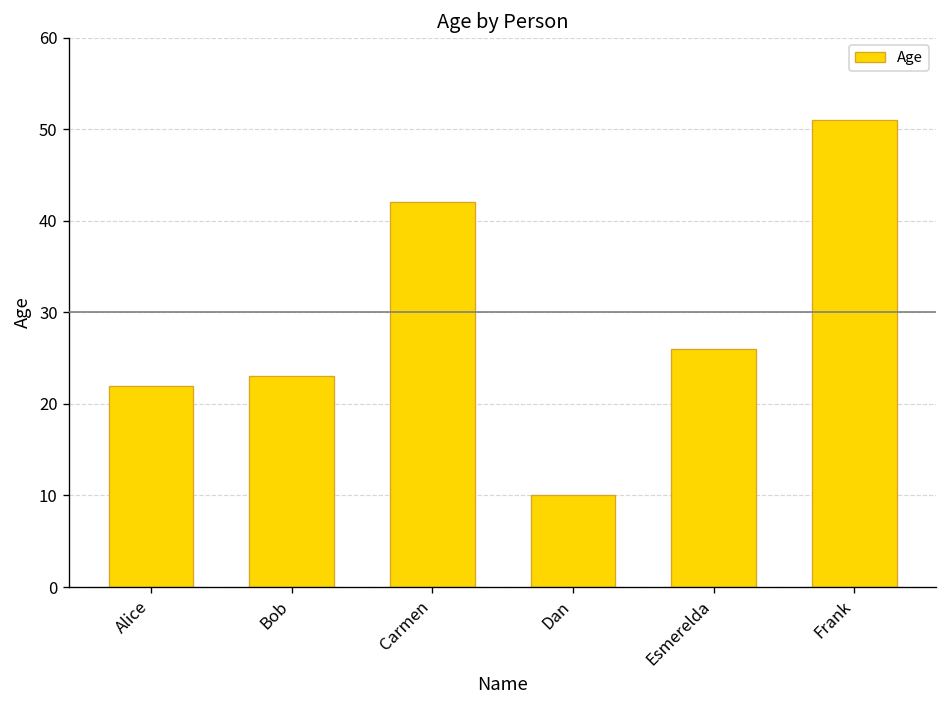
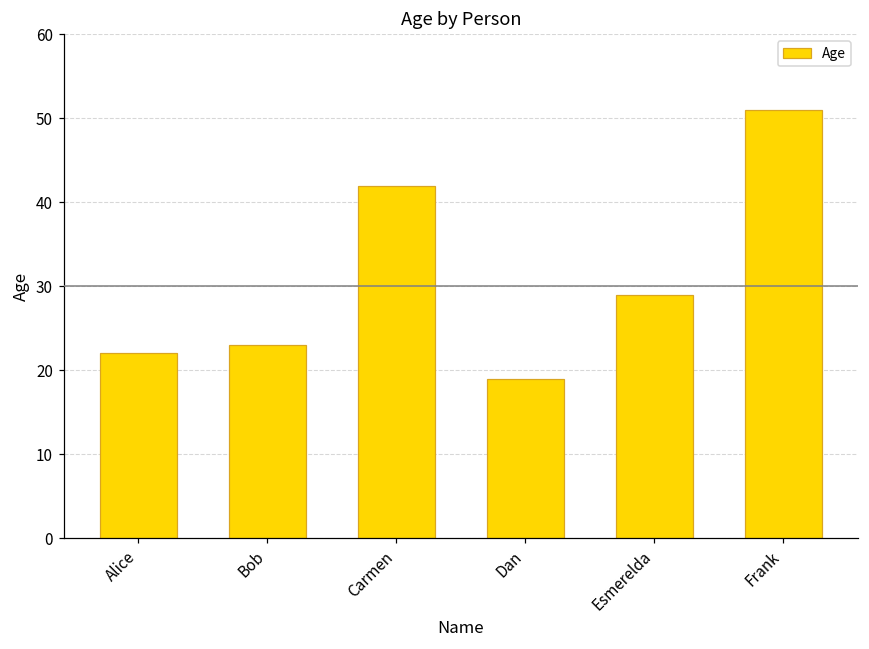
Dan: 10 -> 19
Esmerelda: 26 -> 29
